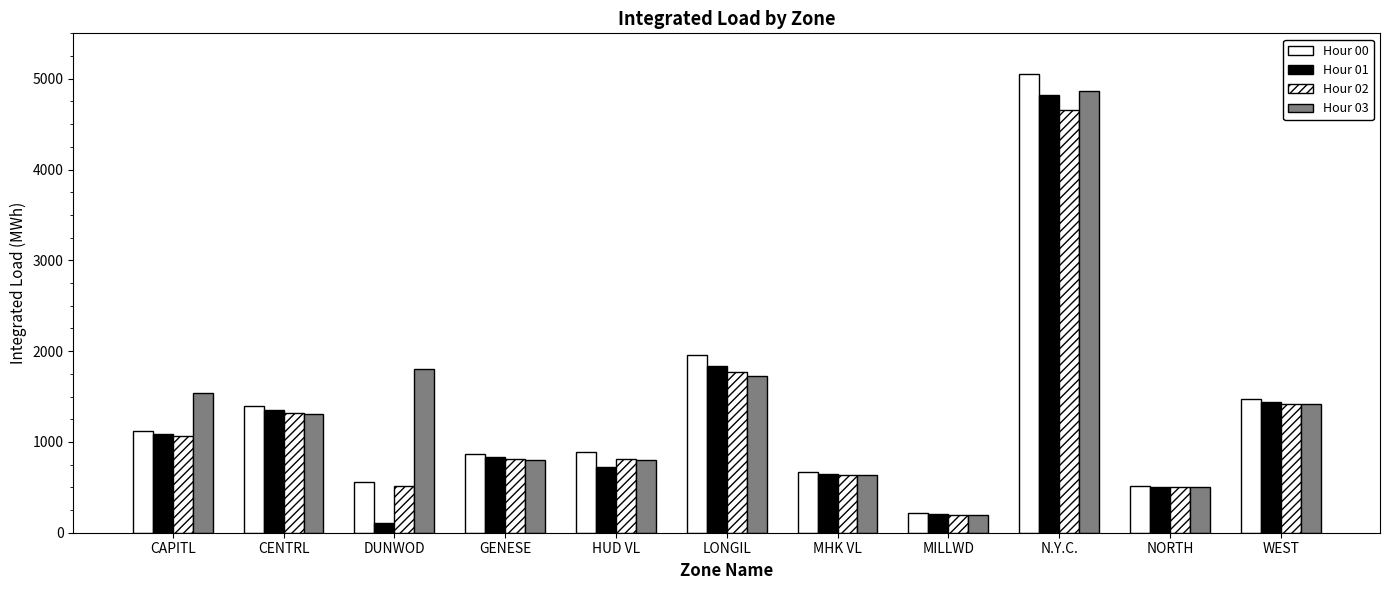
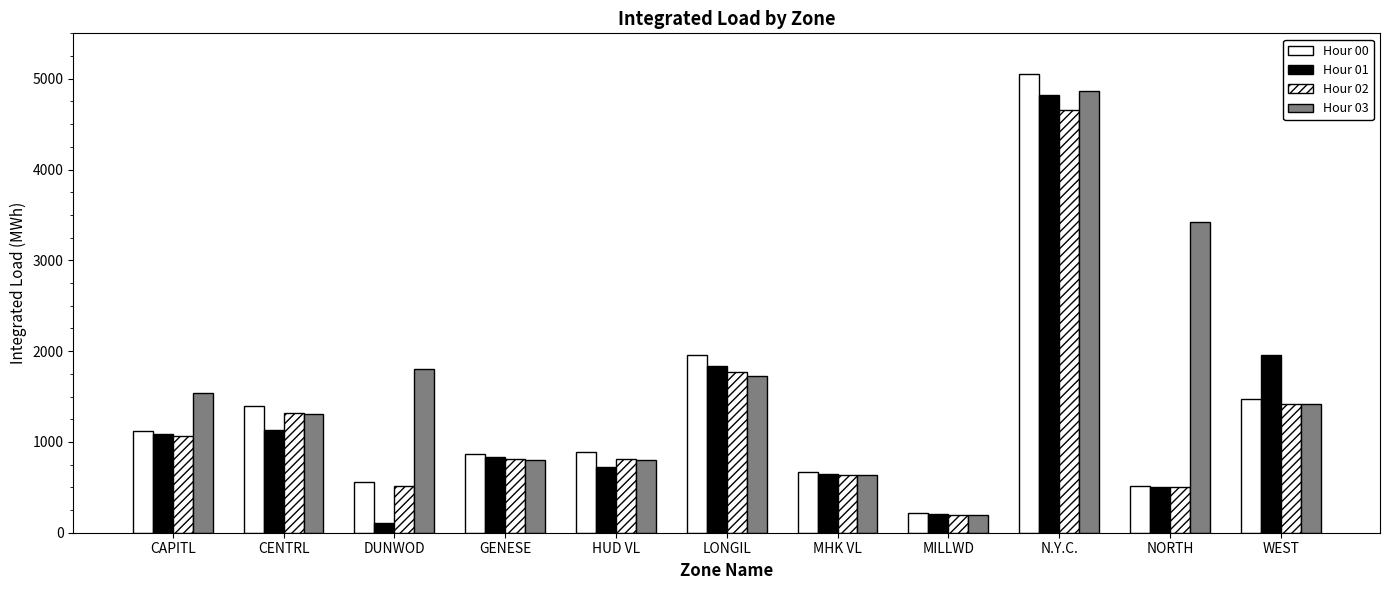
Hour 01, CENTRL: 1300 -> 1100
Hour 03, NORTH: 500 -> 3400
Hour 01, WEST: 1400 -> 2000
